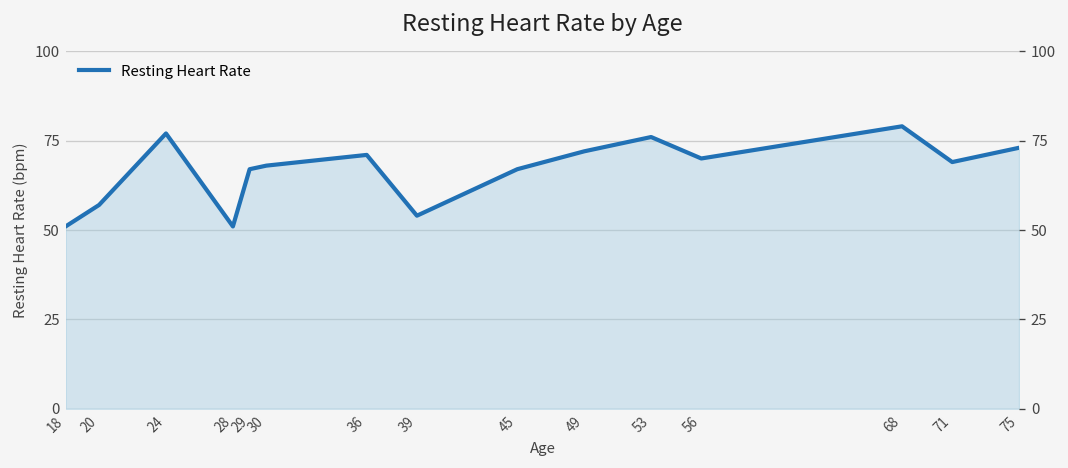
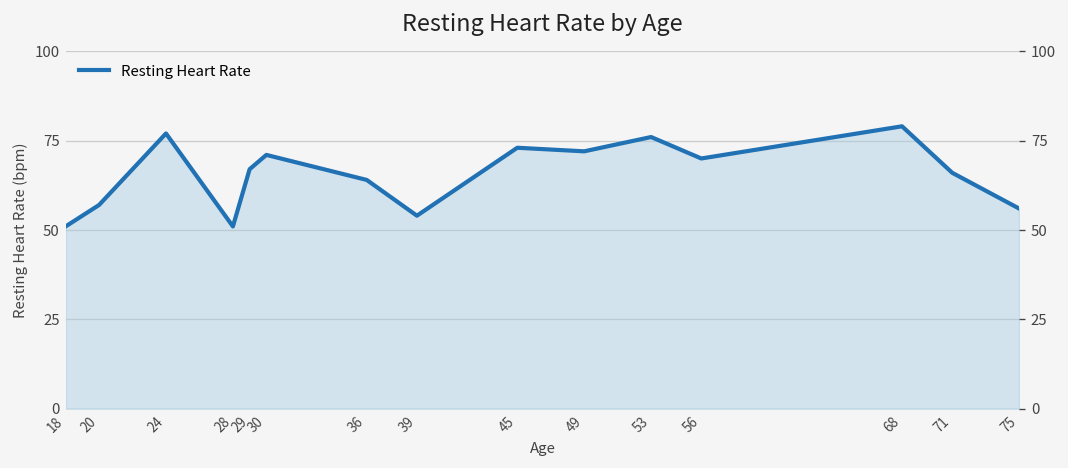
30: 68 -> 71
36: 71 -> 64
45: 67 -> 73
71: 69 -> 66
75: 73 -> 56
